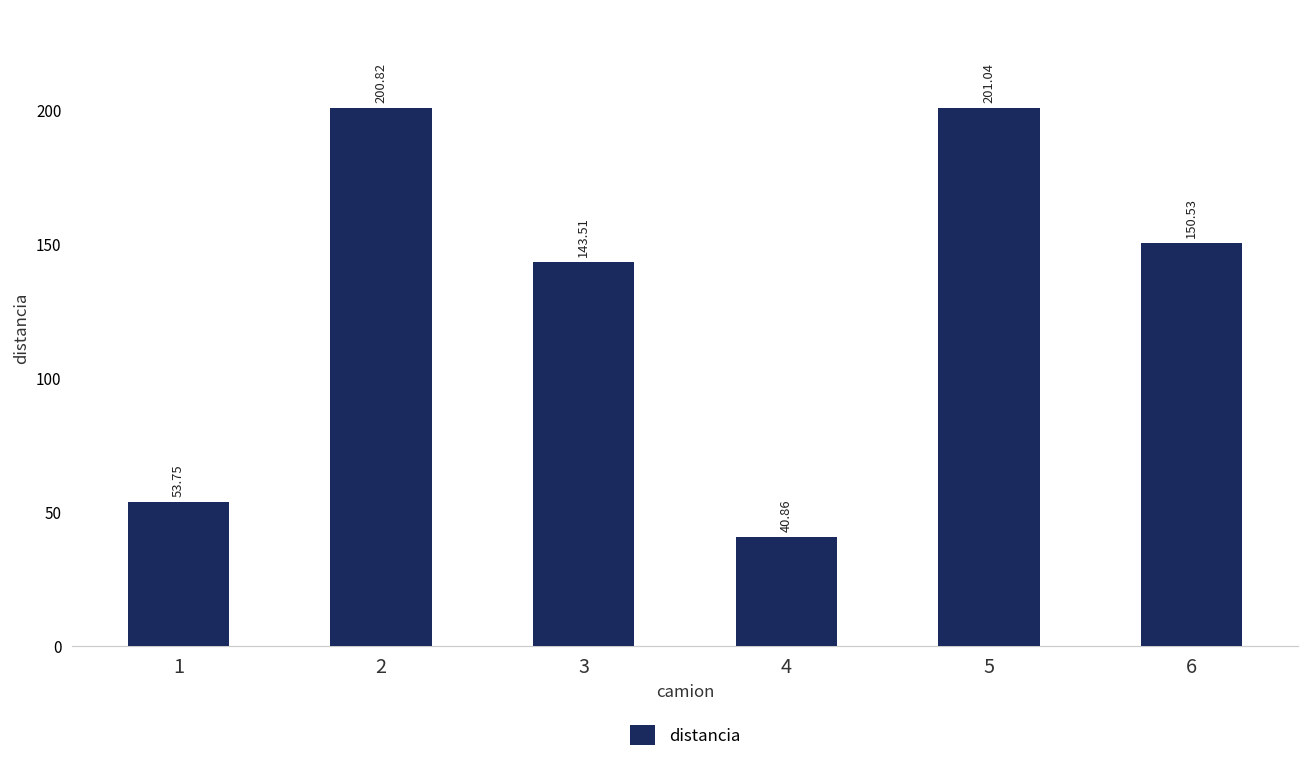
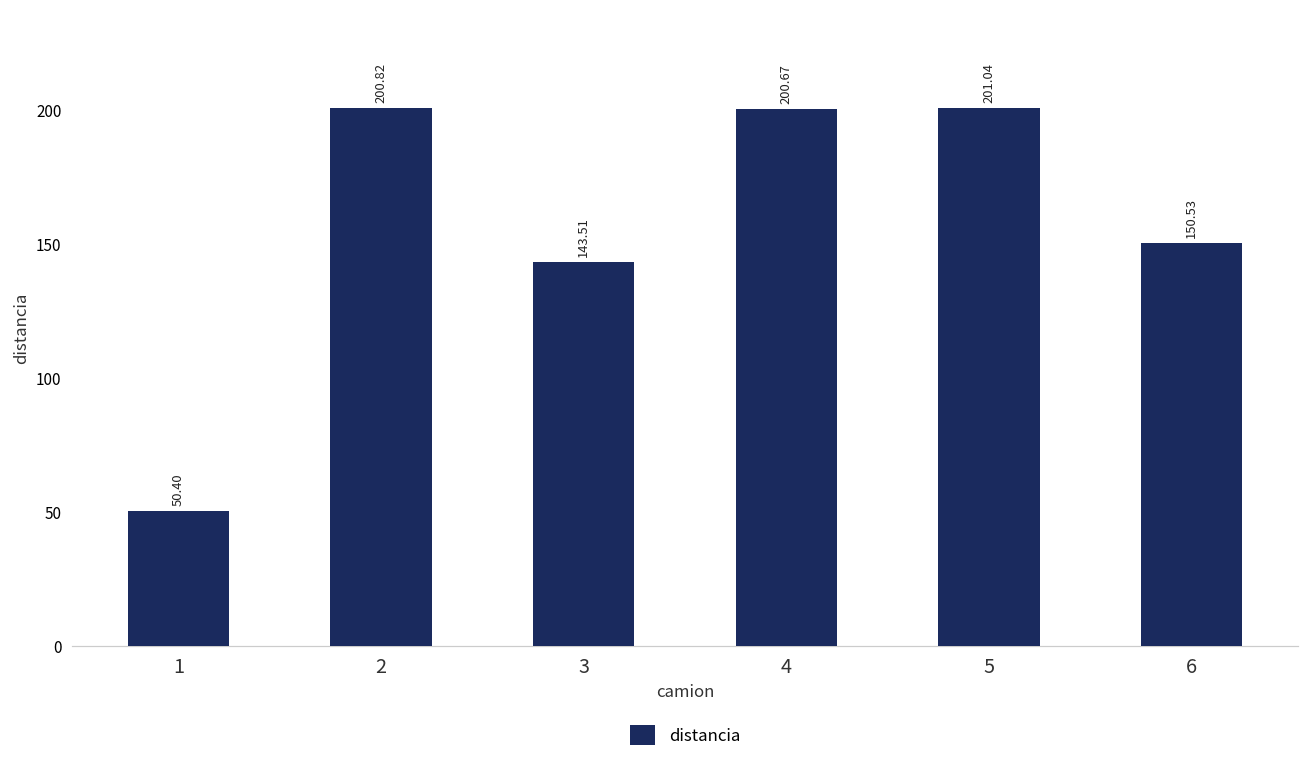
1: 53.75 -> 50.40
4: 40.86 -> 200.67
